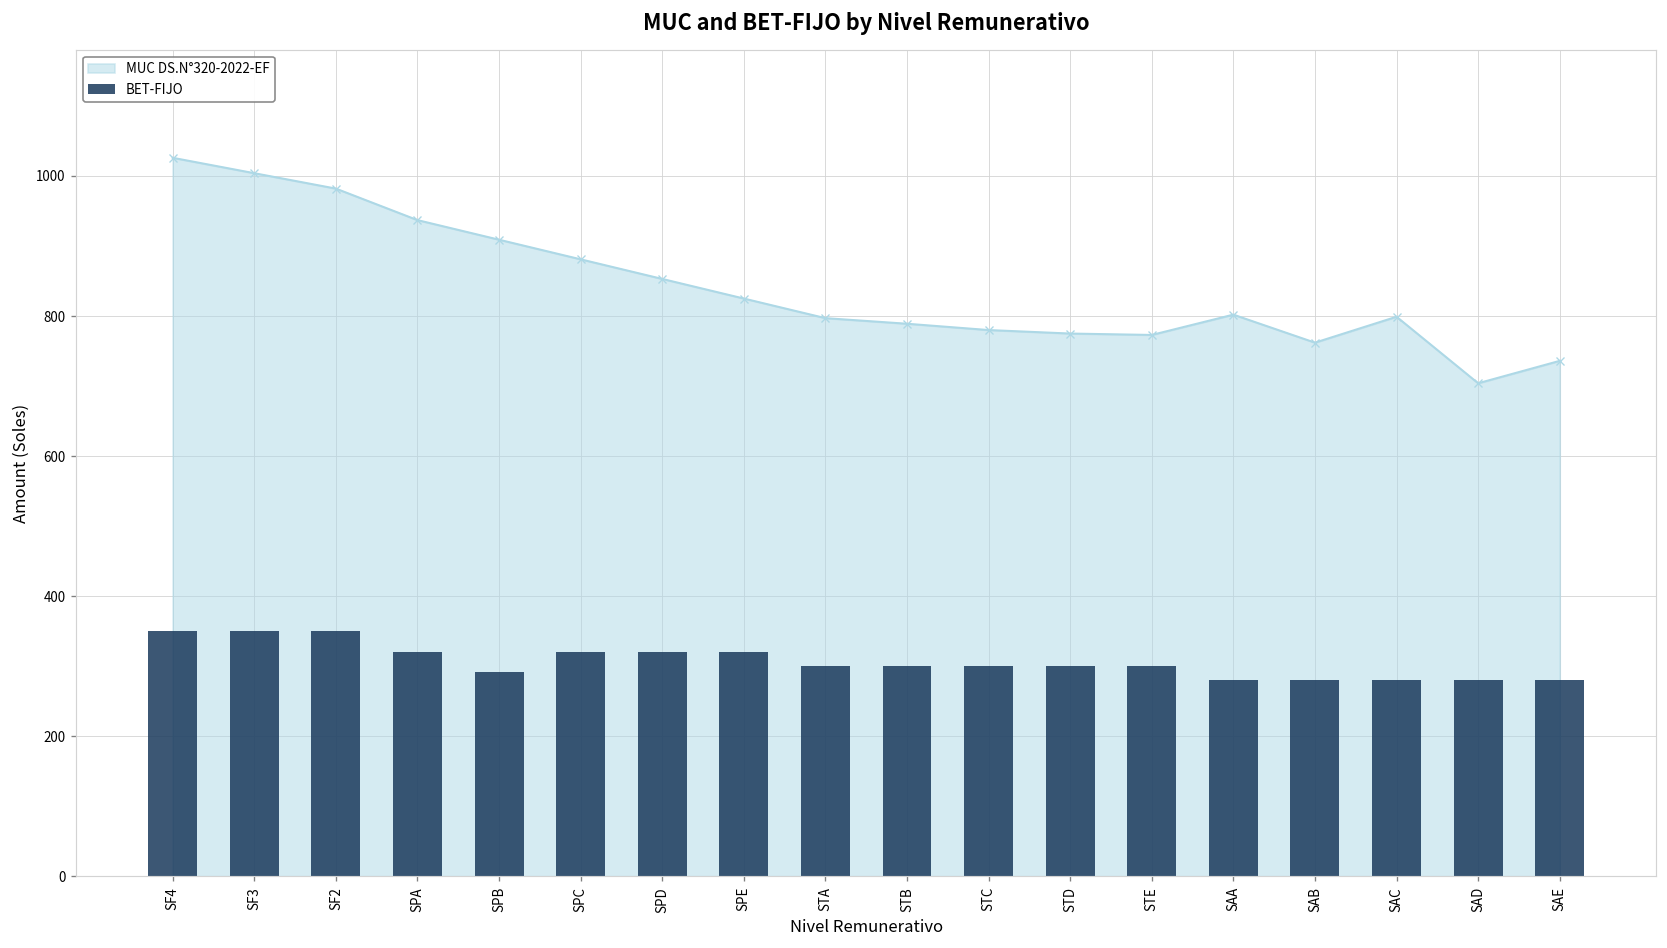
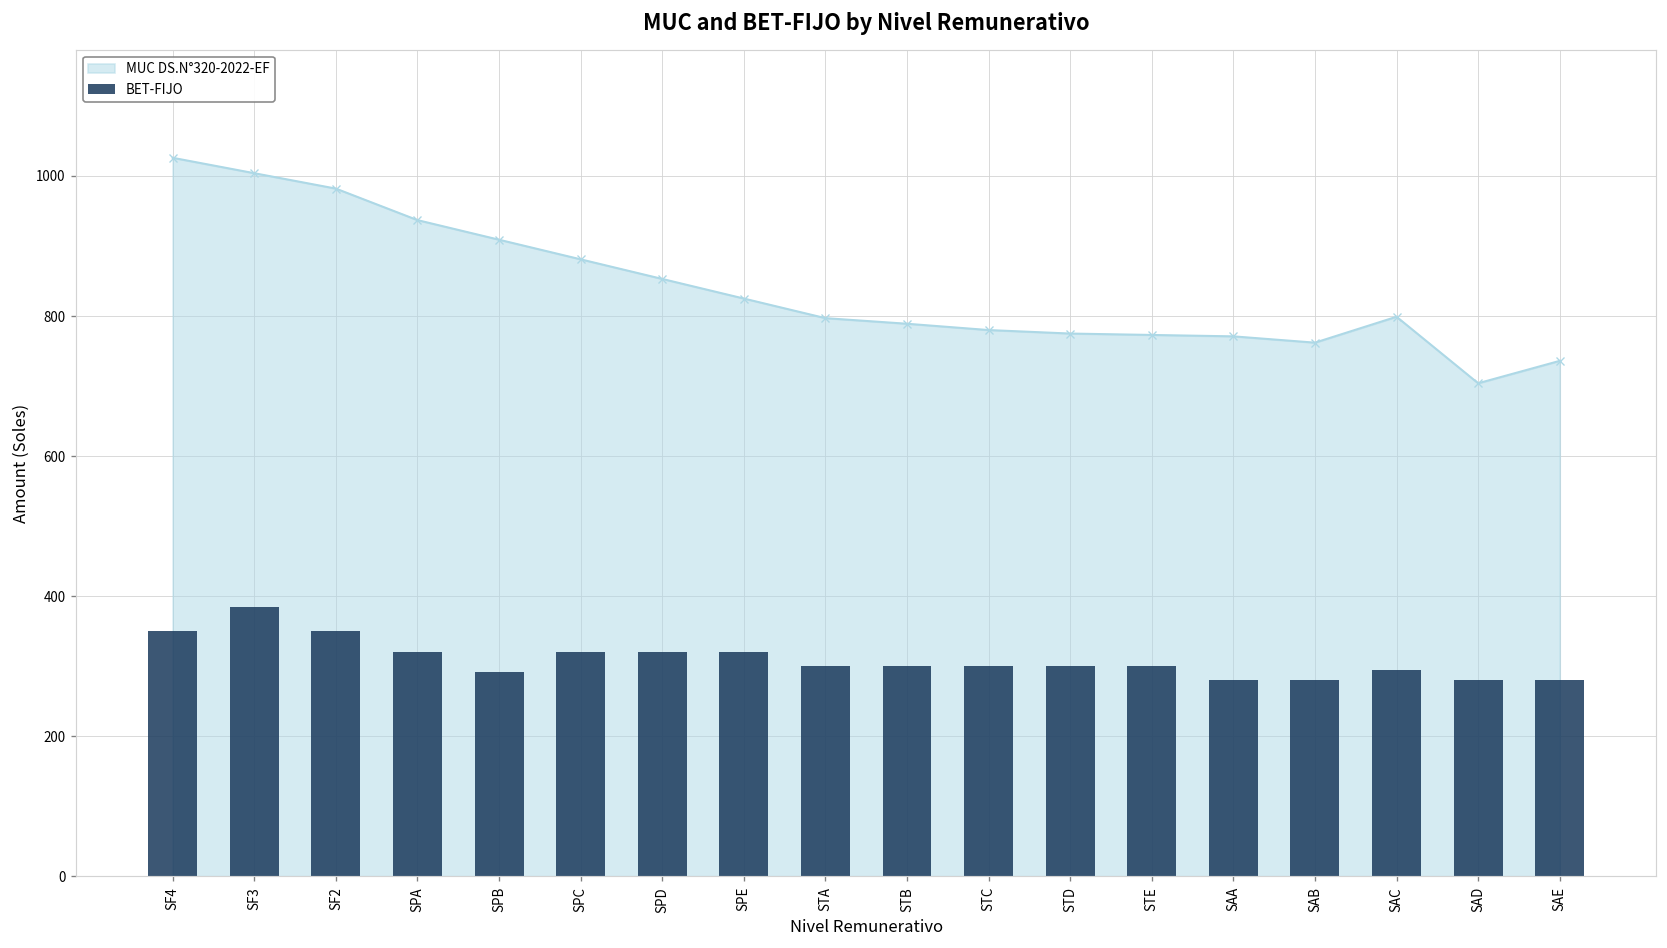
BET-FIJO, SF3: 350 -> 380
MUC DS.N°320-2022-EF, SAA: 800 -> 770
BET-FIJO, SAC: 280 -> 290
